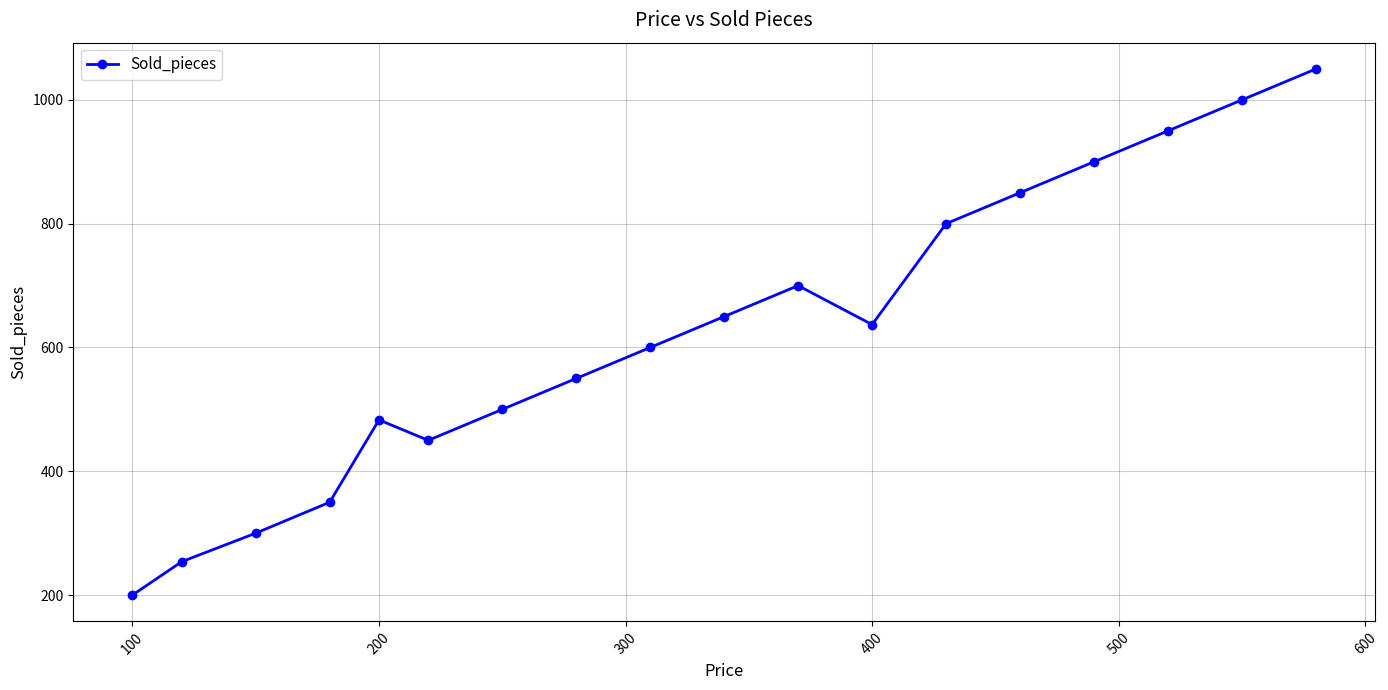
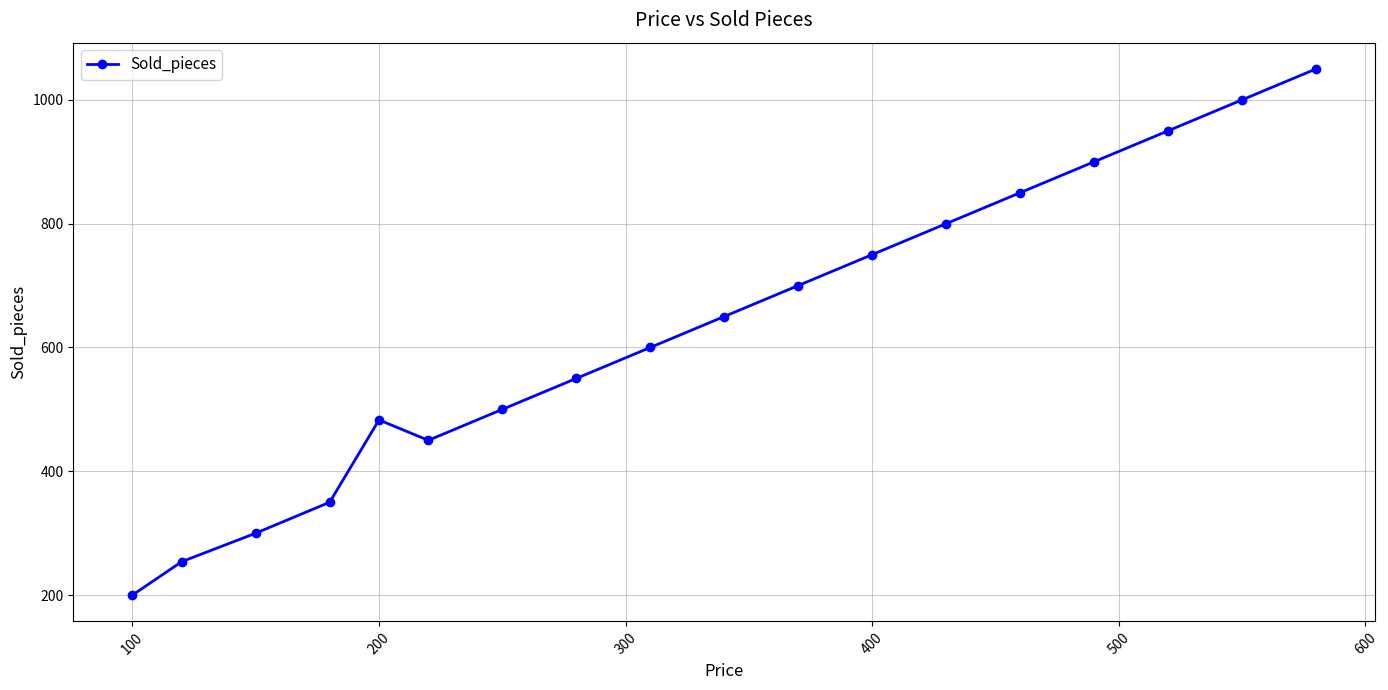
400: 640 -> 750
